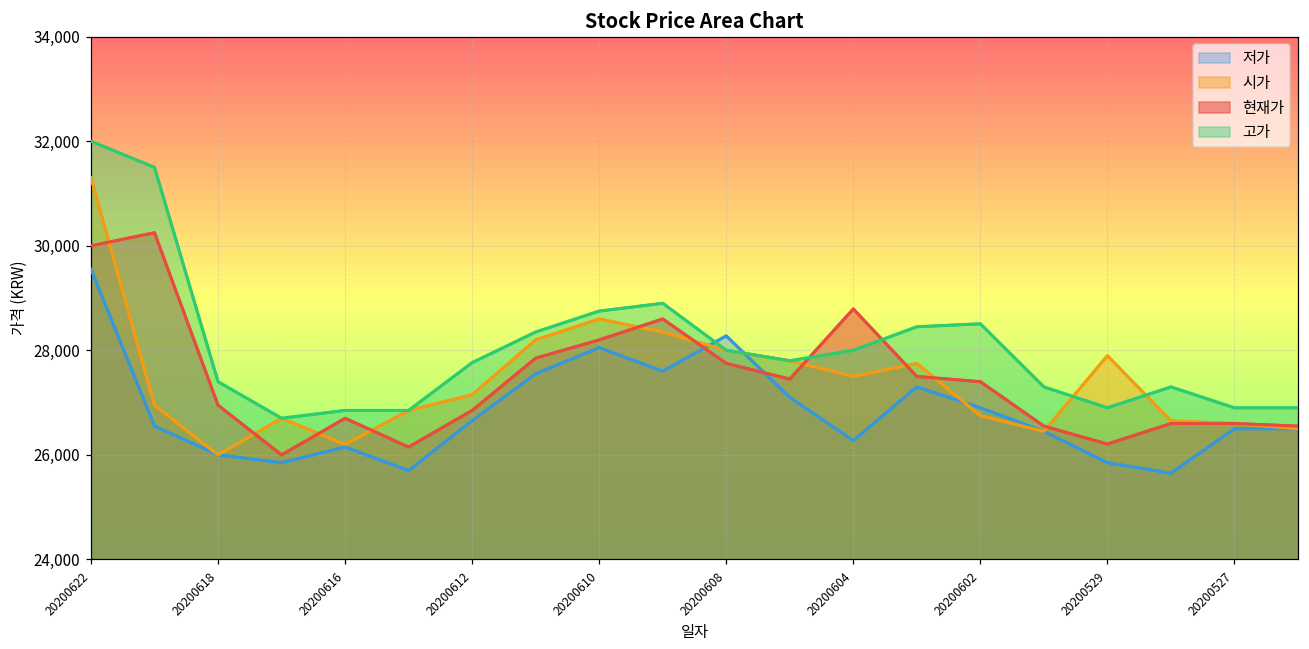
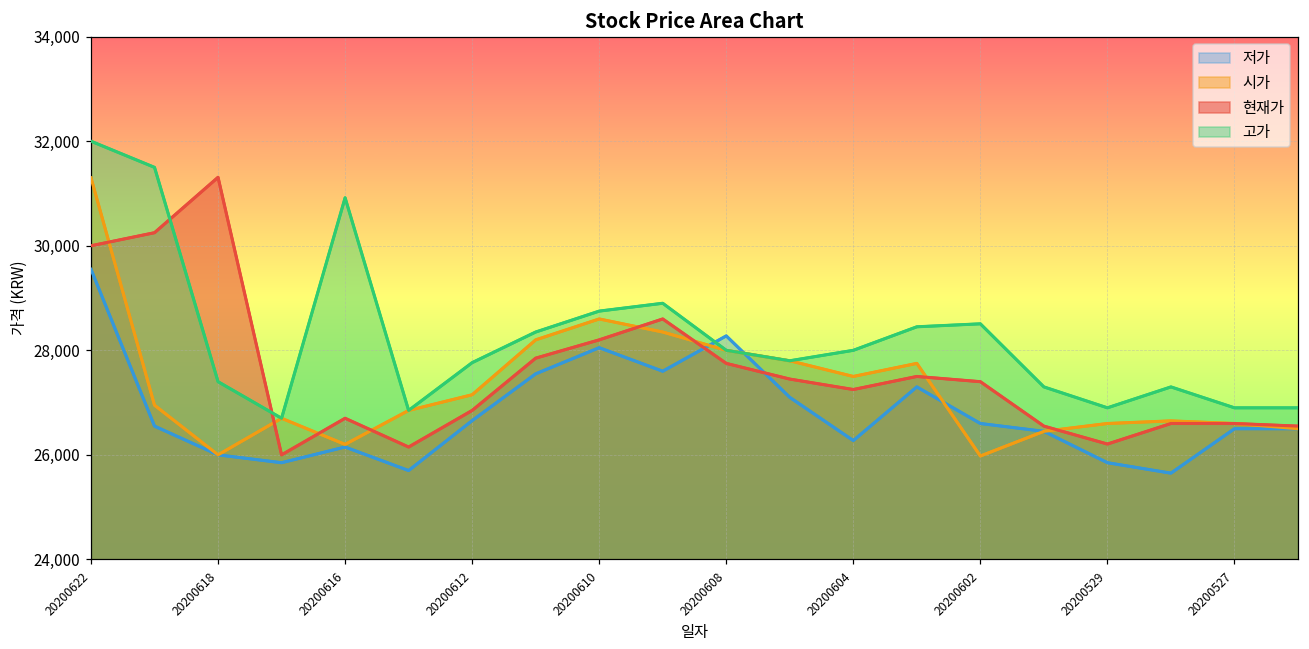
현재가, 20200618: 27,000 -> 31,300
고가, 20200616: 26,900 -> 30,900
현재가, 20200604: 28,800 -> 27,300
저가, 20200602: 26,900 -> 26,600
시가, 20200602: 26,800 -> 26,000
시가, 20200529: 27,900 -> 26,600
